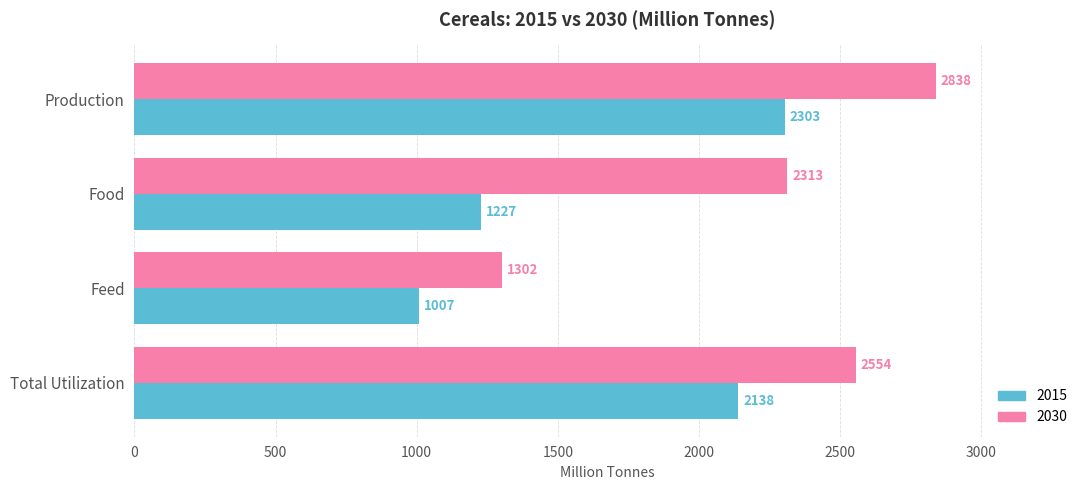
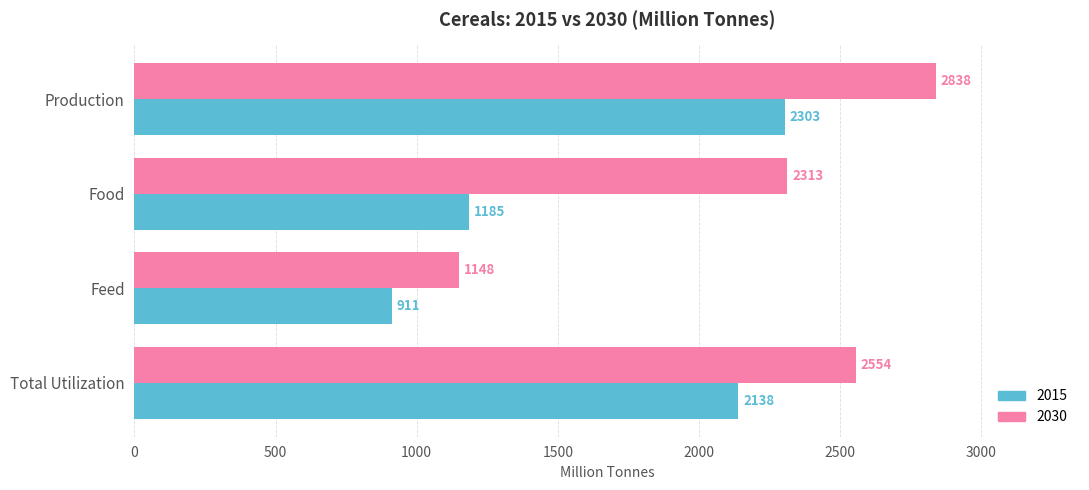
2015, Food: 1227 -> 1185
2030, Feed: 1302 -> 1148
2015, Feed: 1007 -> 911
